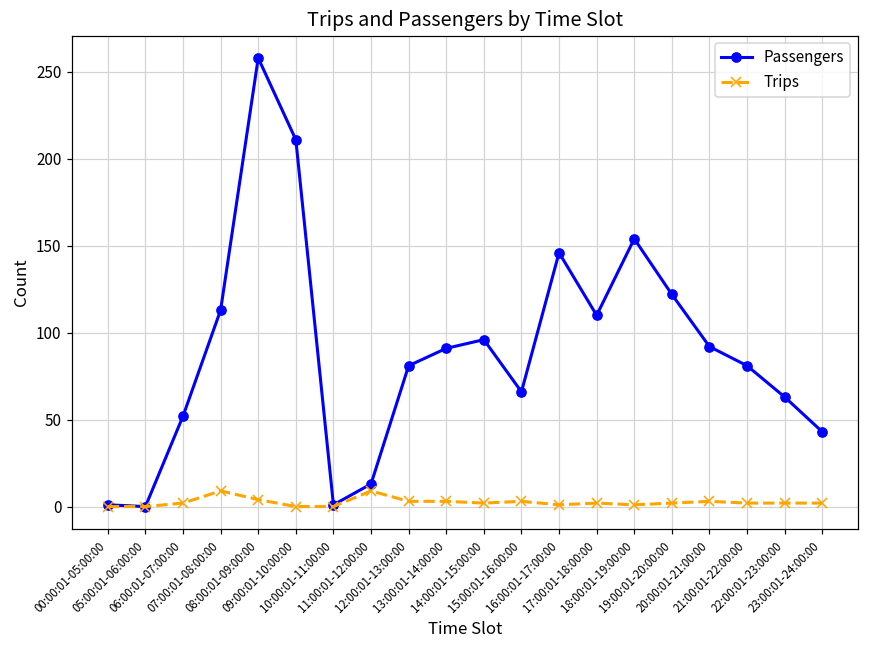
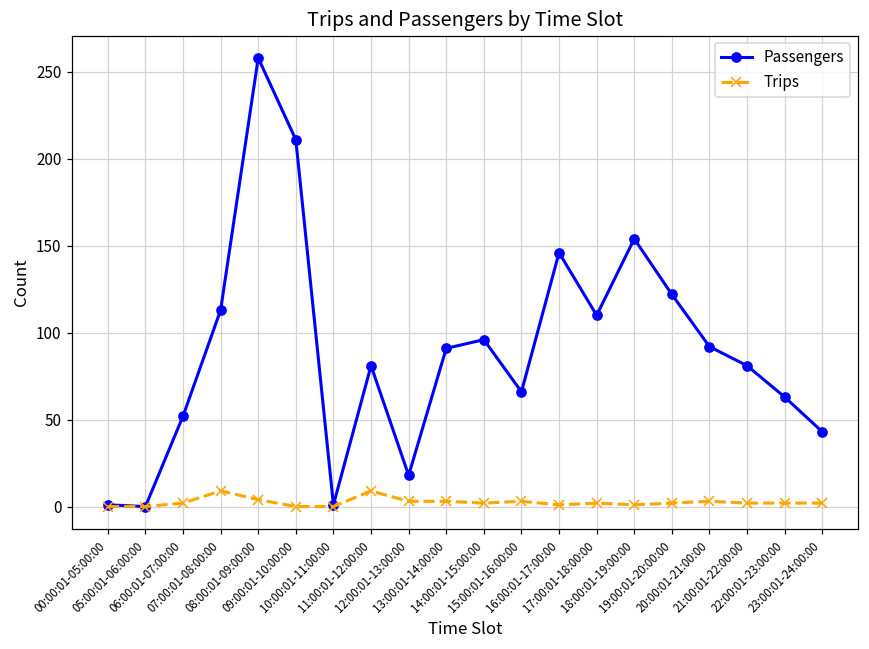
Passengers, 11:00:01-12:00:00: 13 -> 81
Passengers, 12:00:01-13:00:00: 81 -> 18
